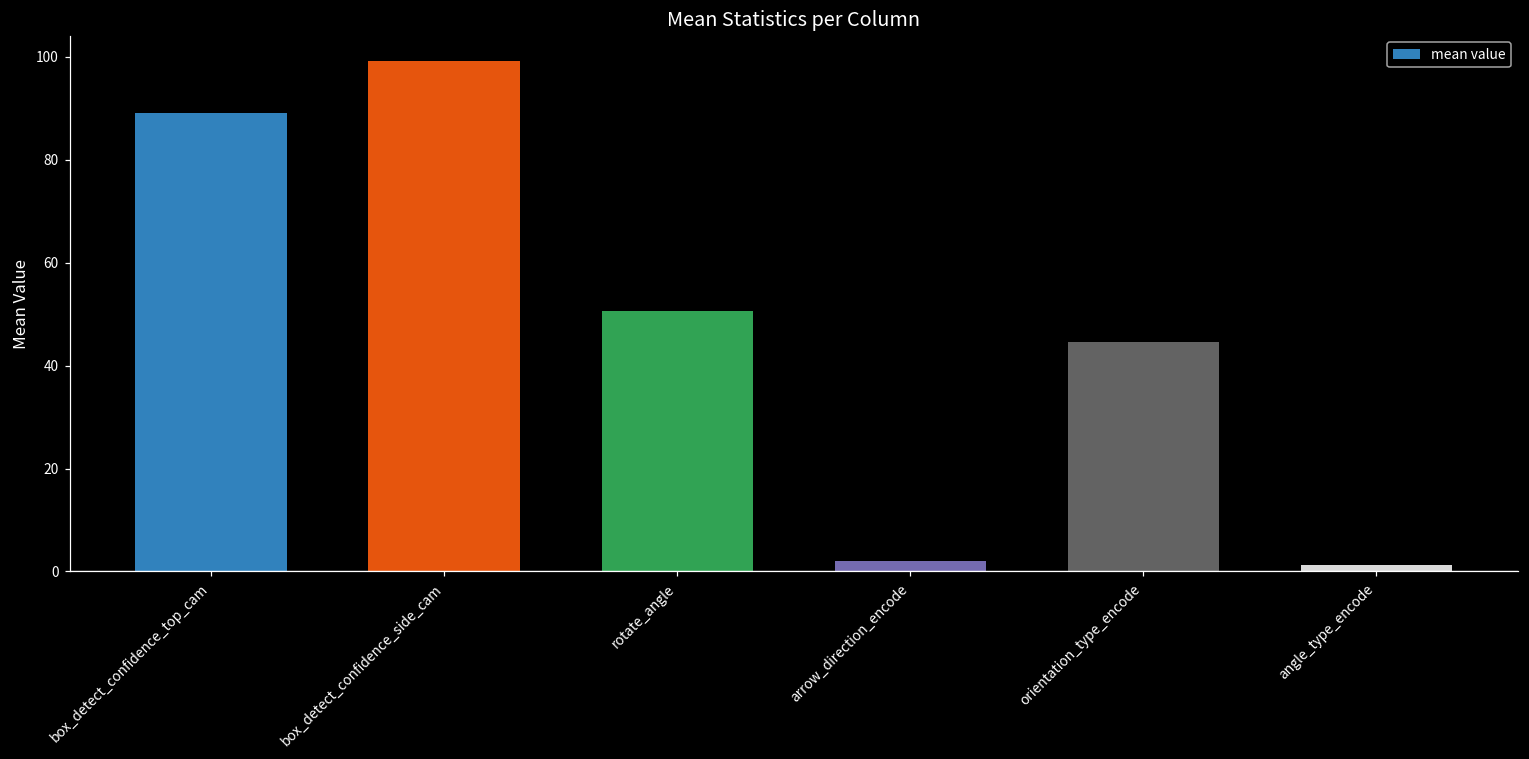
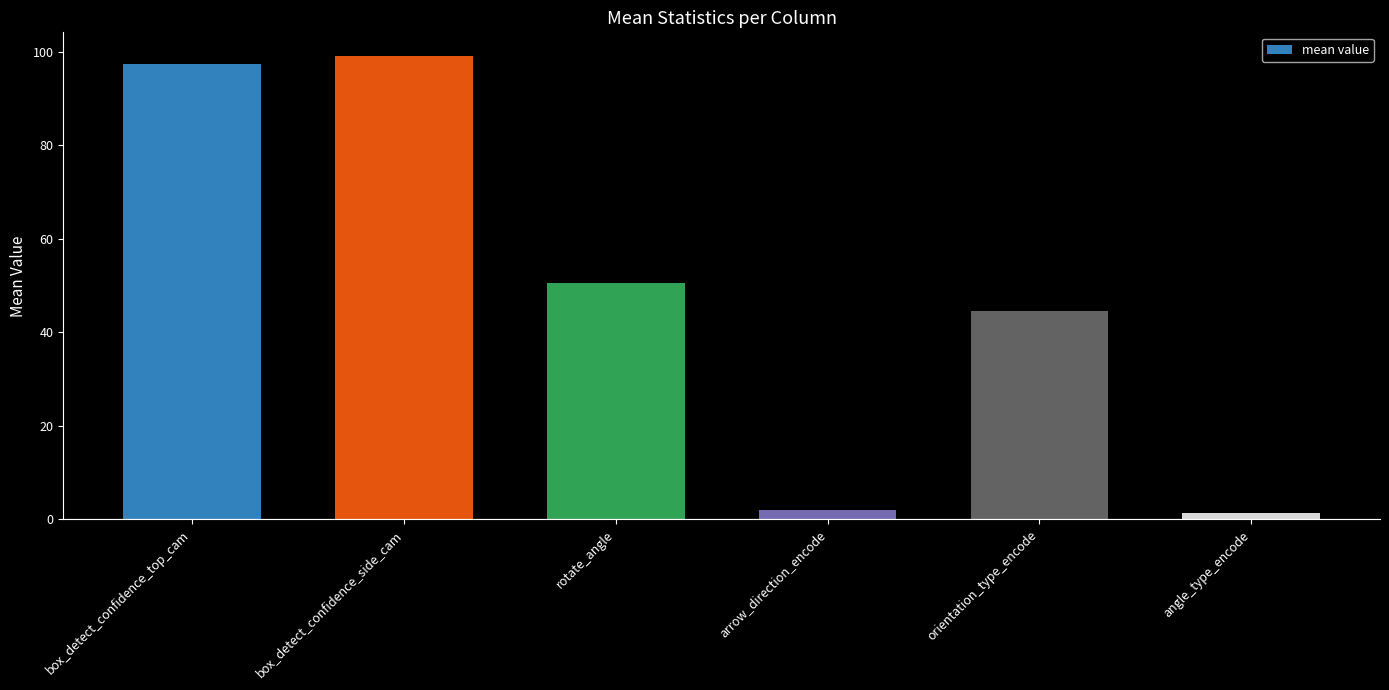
box_detect_confidence_top_cam: 89 -> 97
